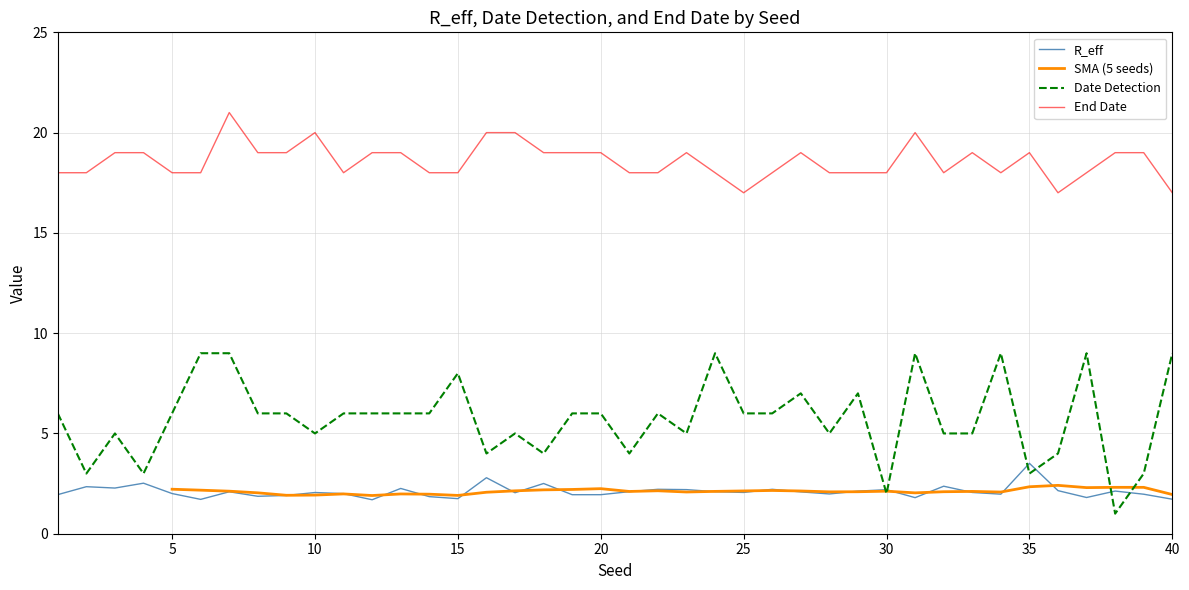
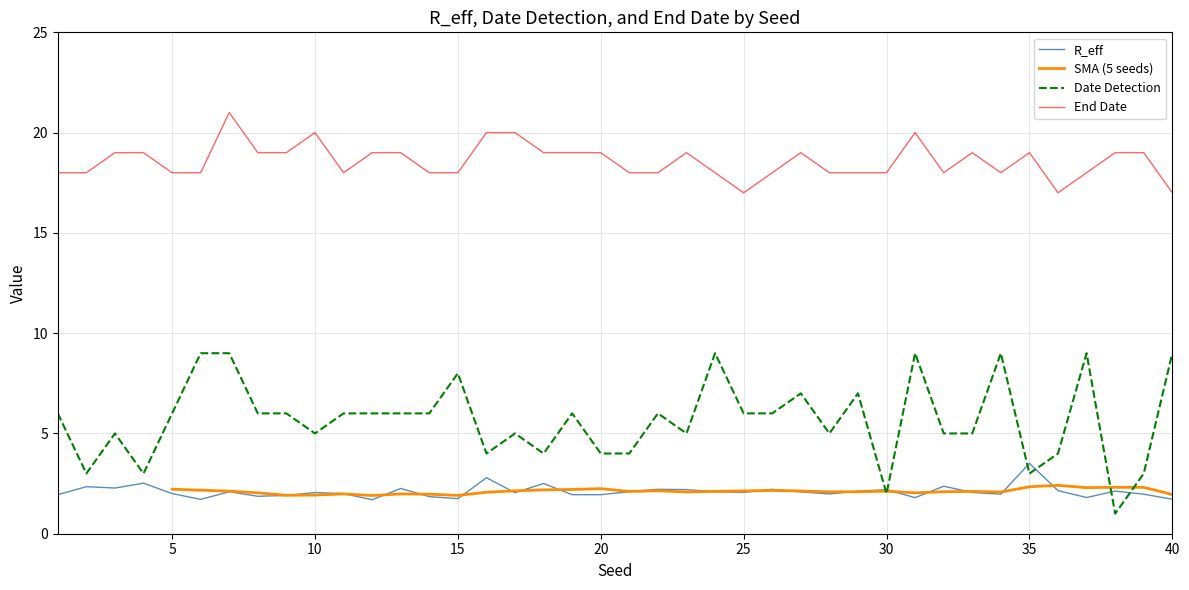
Date Detection, 20: 6 -> 4
